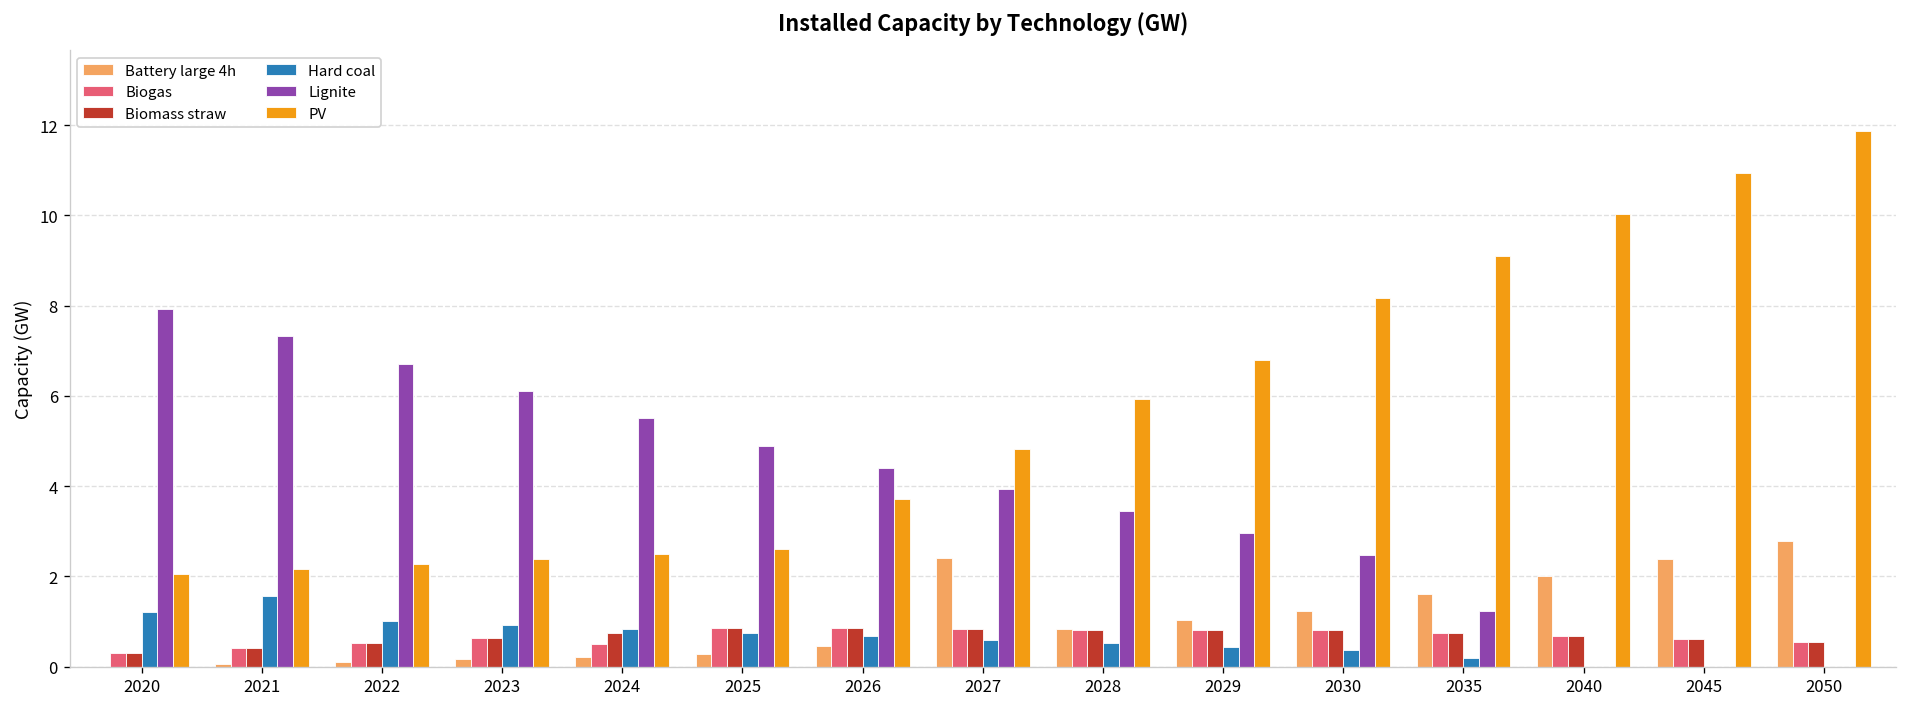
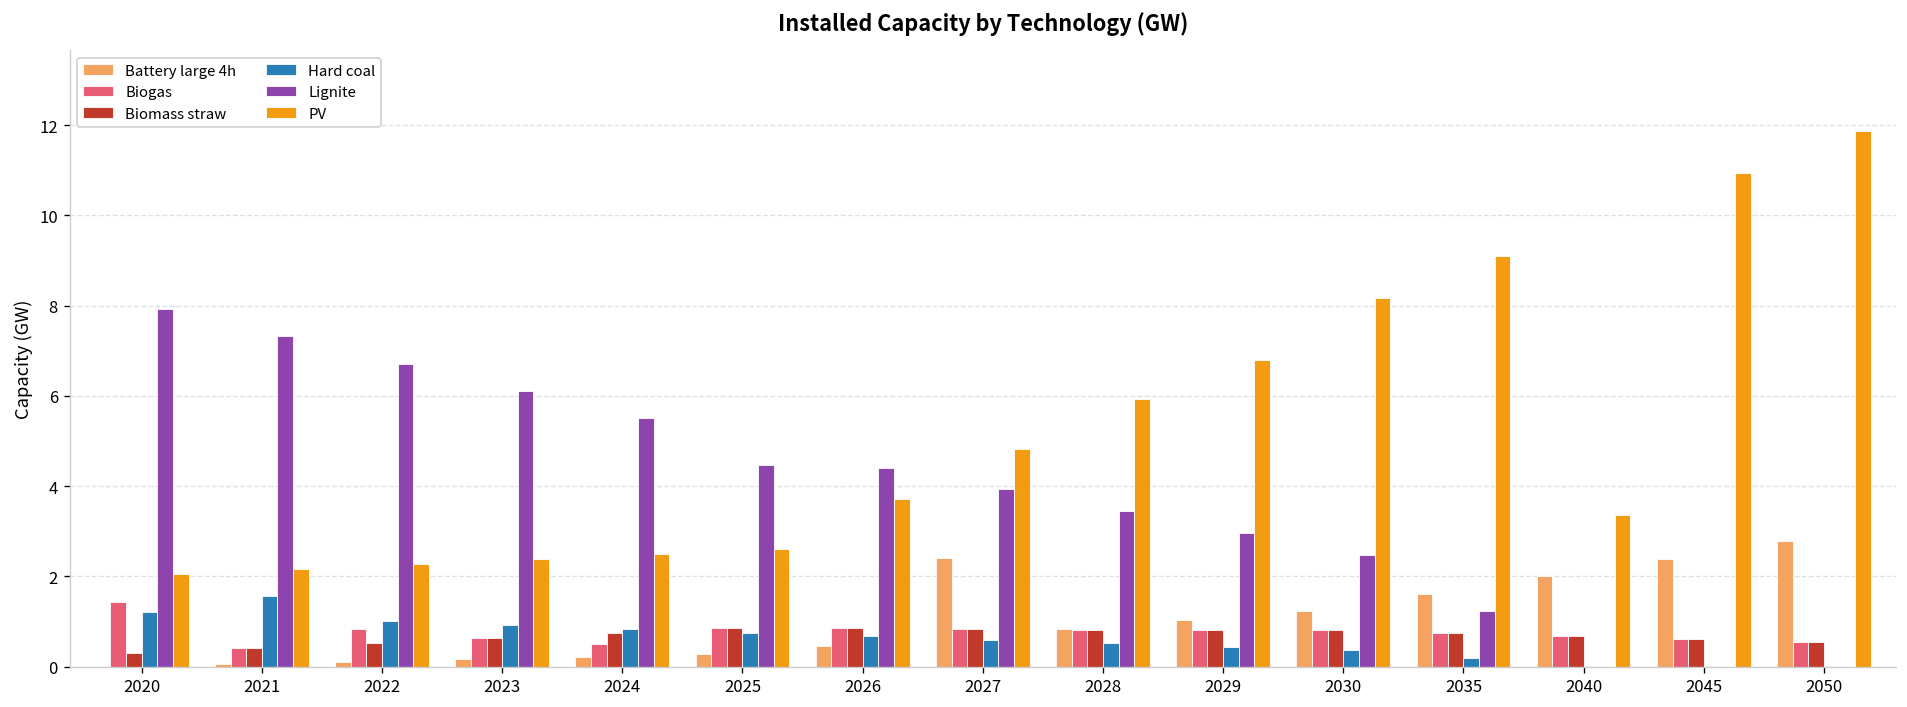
Biogas, 2020: 0.3 -> 1.4
Biogas, 2022: 0.5 -> 0.8
Lignite, 2025: 4.9 -> 4.5
PV, 2040: 10.0 -> 3.4
